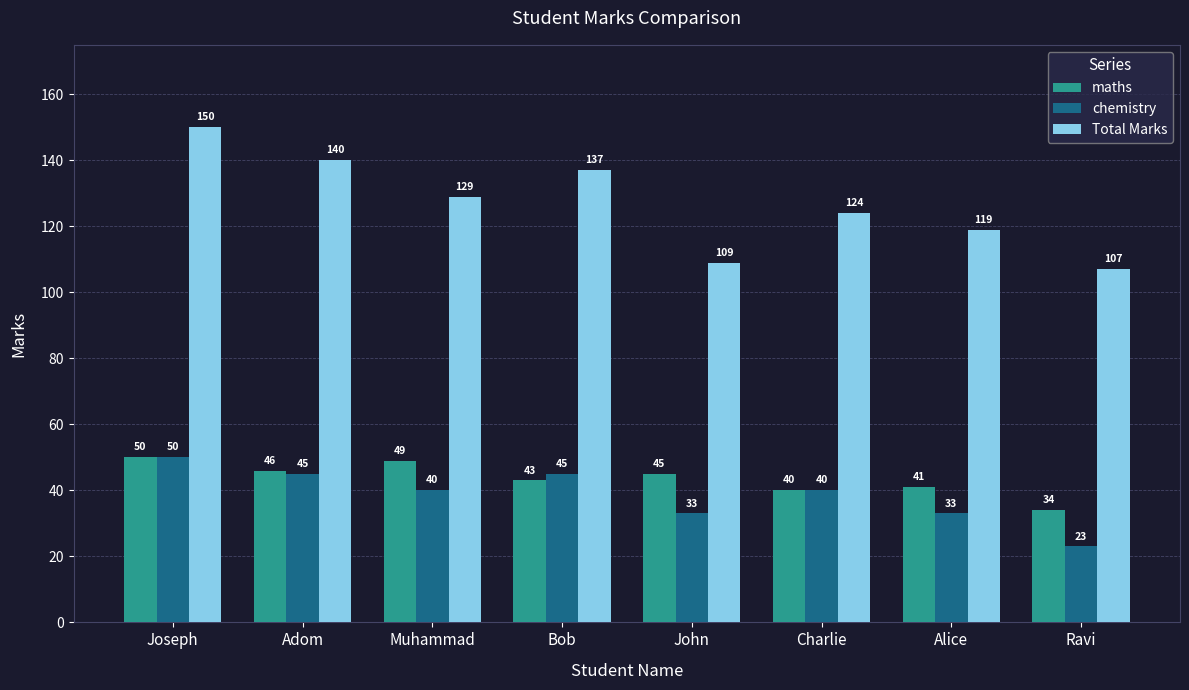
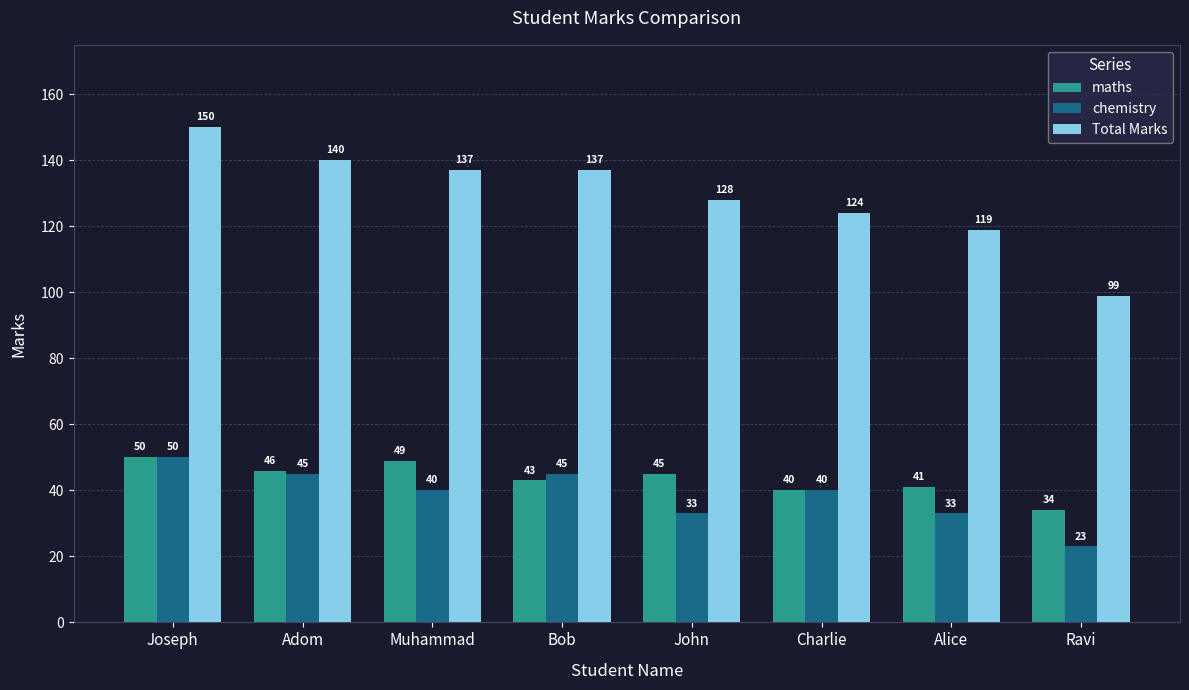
Total Marks, Muhammad: 129 -> 137
Total Marks, John: 109 -> 128
Total Marks, Ravi: 107 -> 99
